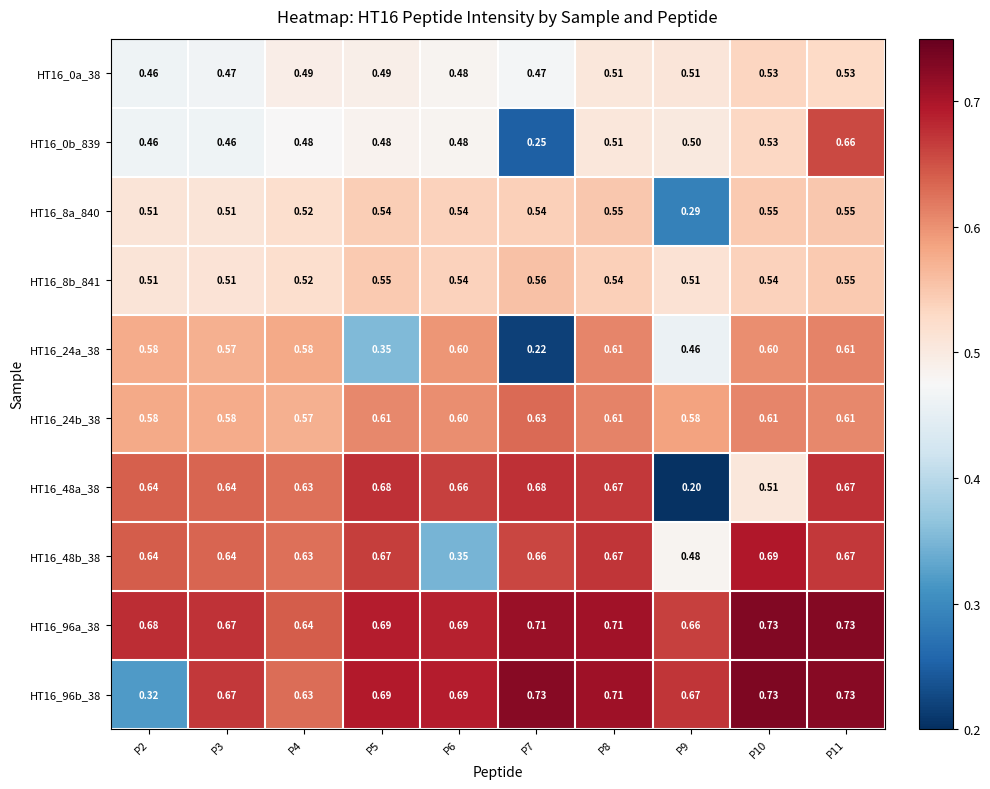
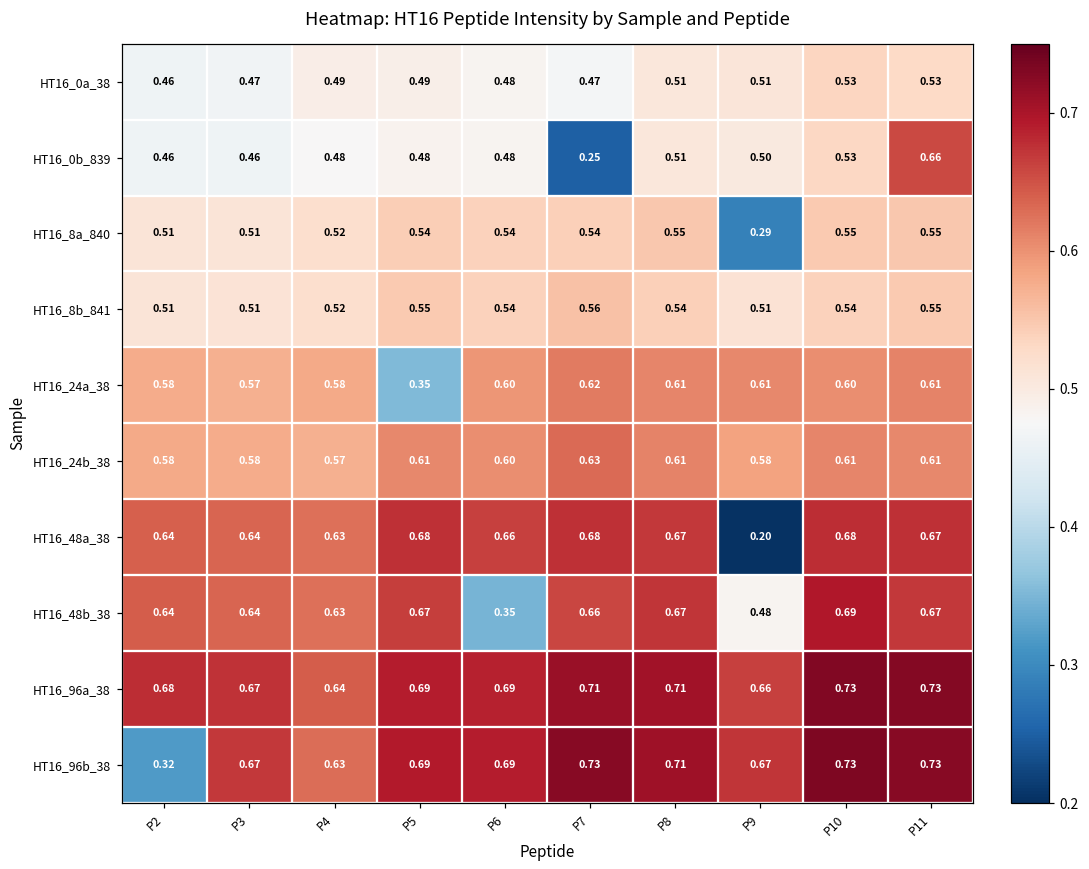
HT16_24a_38, P7: 0.22 -> 0.62
HT16_24a_38, P9: 0.46 -> 0.61
HT16_48a_38, P10: 0.51 -> 0.68
